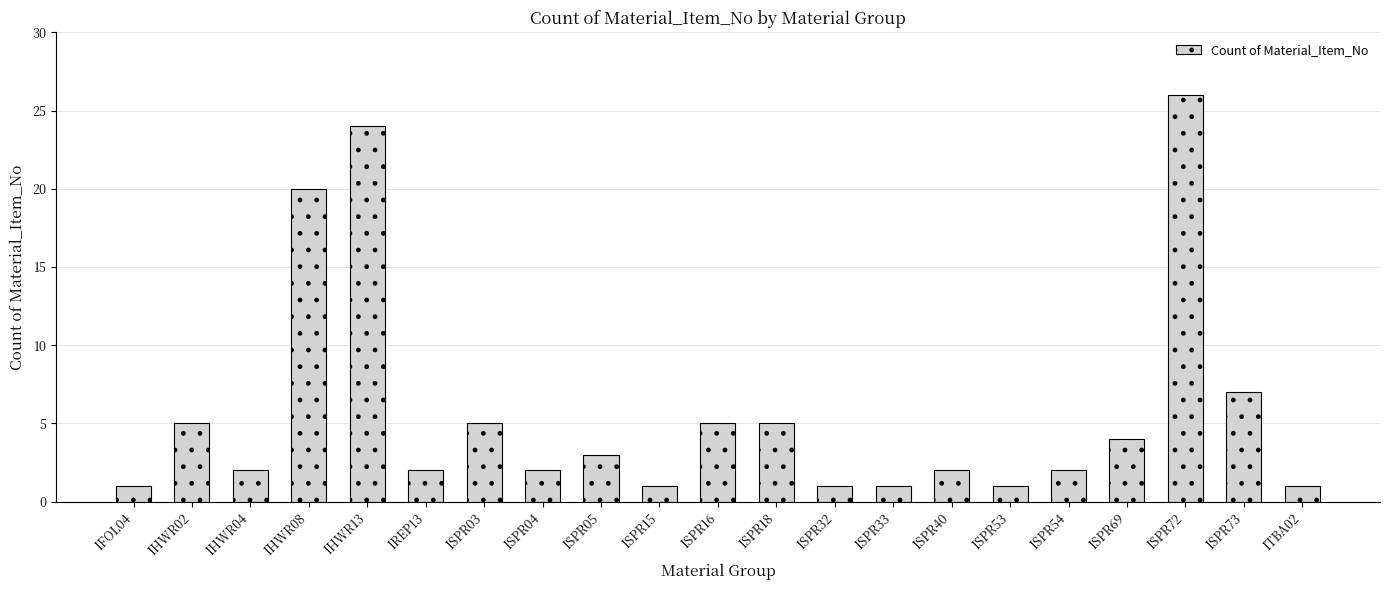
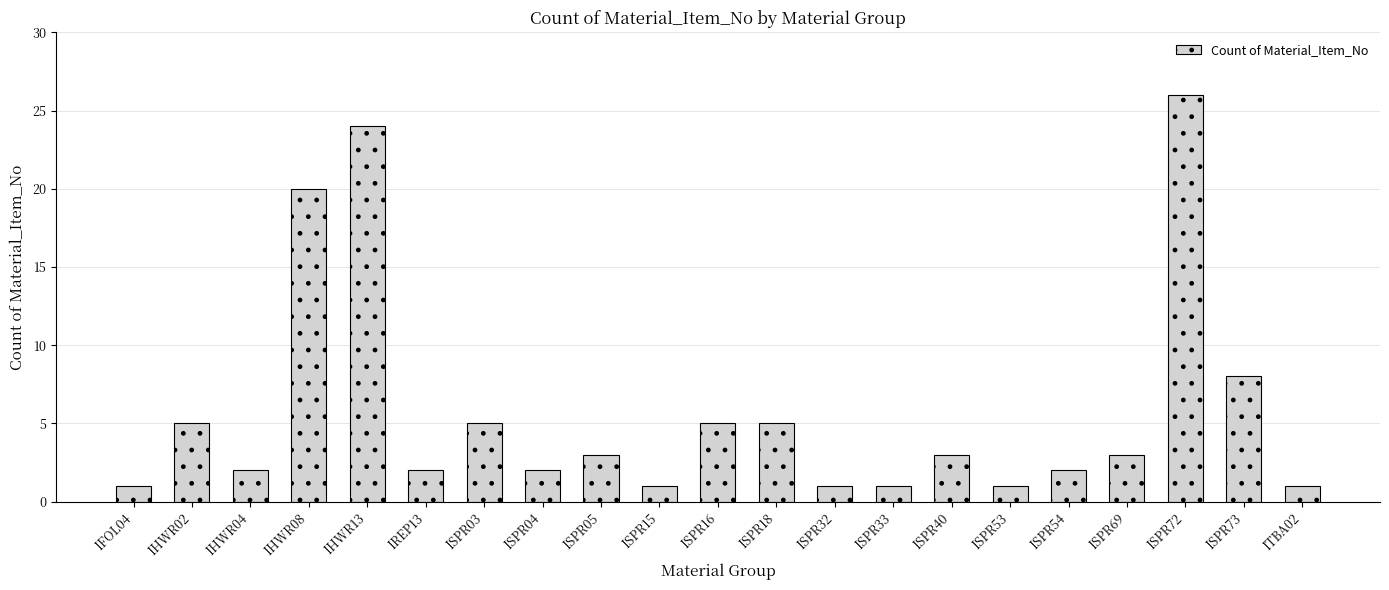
ISPR40: 2 -> 3
ISPR69: 4 -> 3
ISPR73: 7 -> 8
